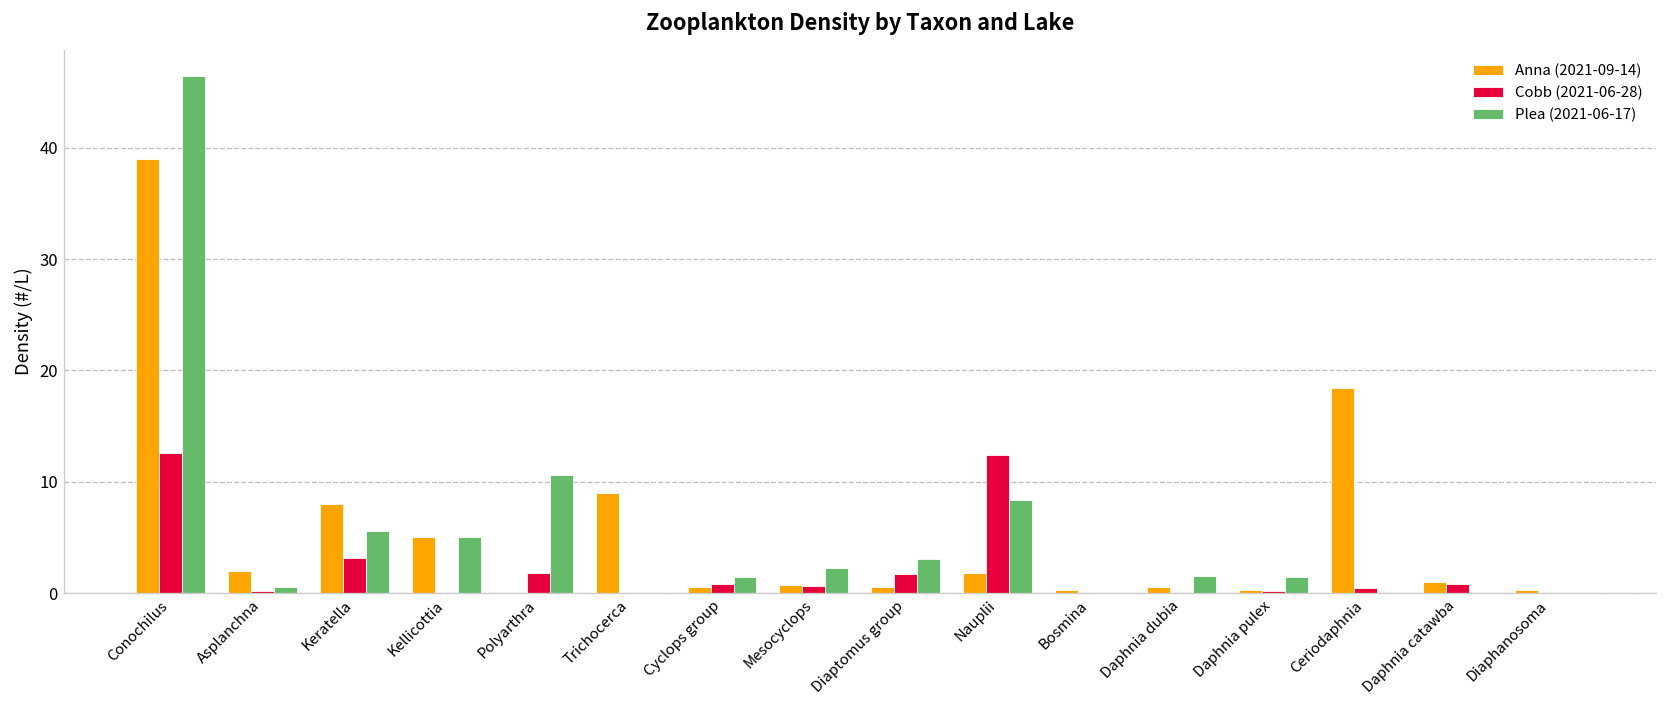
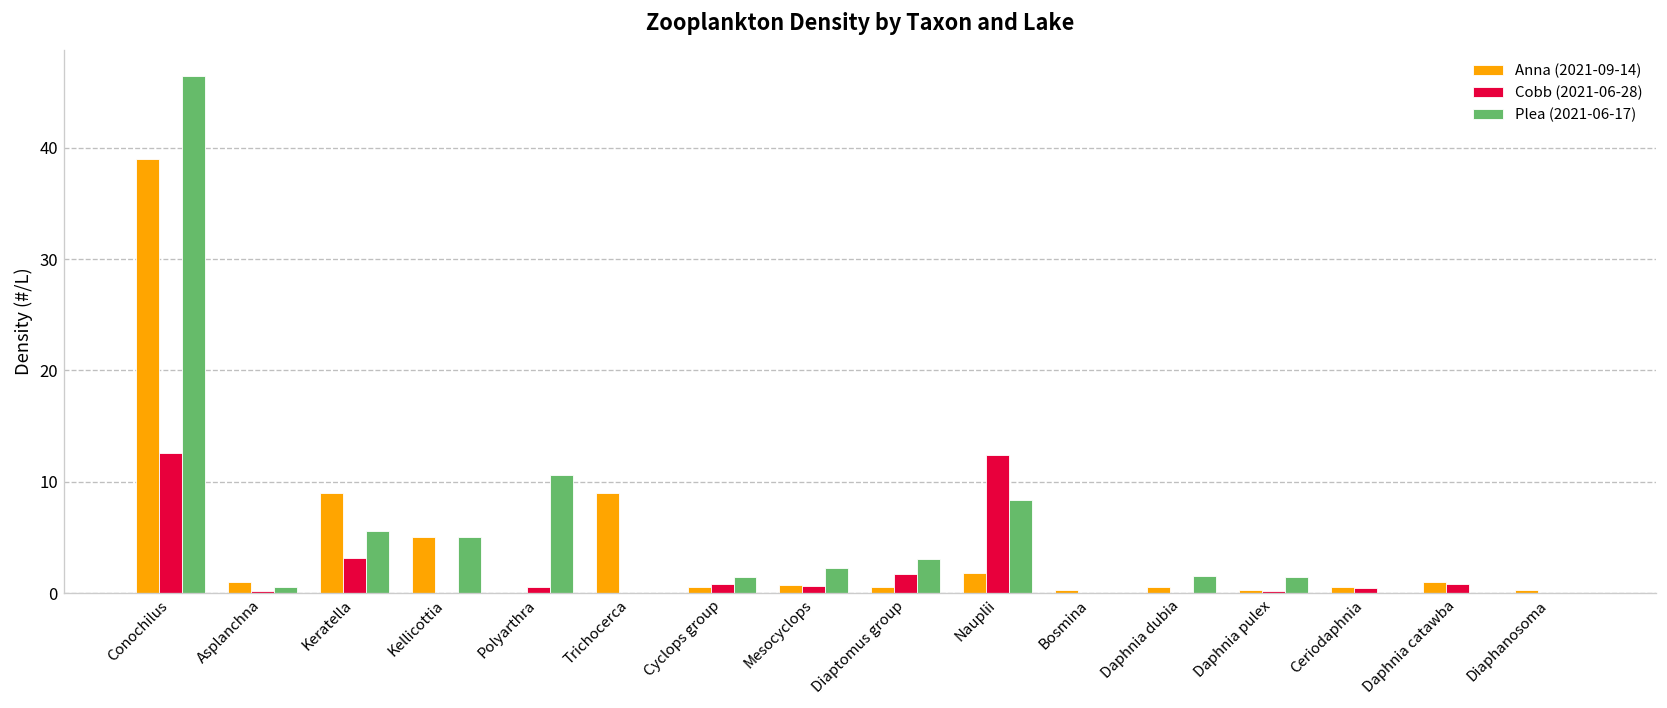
Anna (2021-09-14), Asplanchna: 2 -> 1
Anna (2021-09-14), Keratella: 8 -> 9
Cobb (2021-06-28), Polyarthra: 2 -> 1
Anna (2021-09-14), Ceriodaphnia: 18 -> 1
